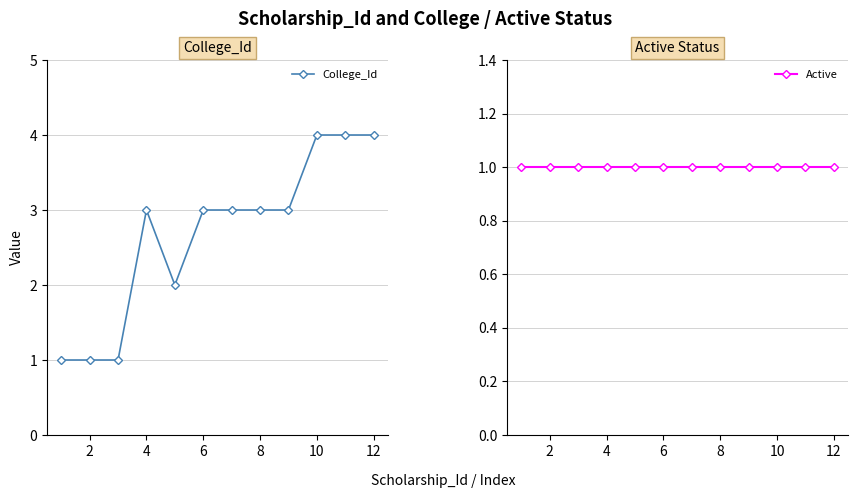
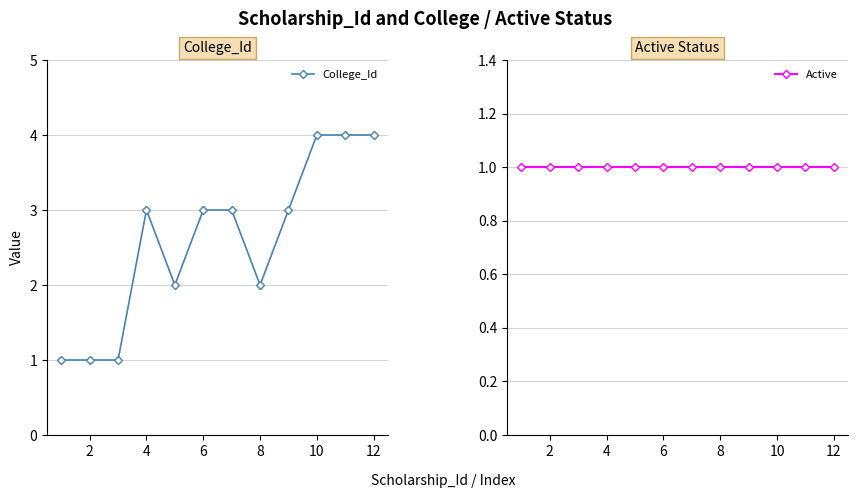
College_Id, 8: 3 -> 2
